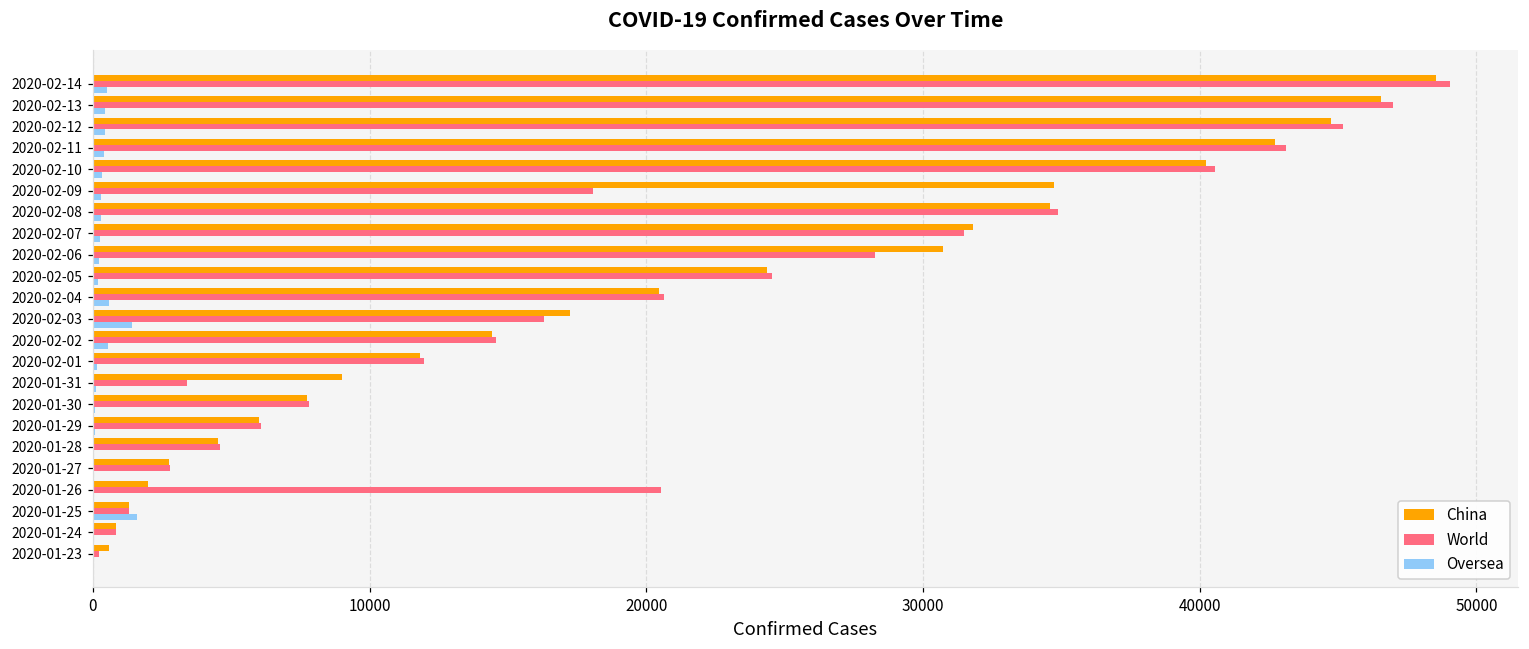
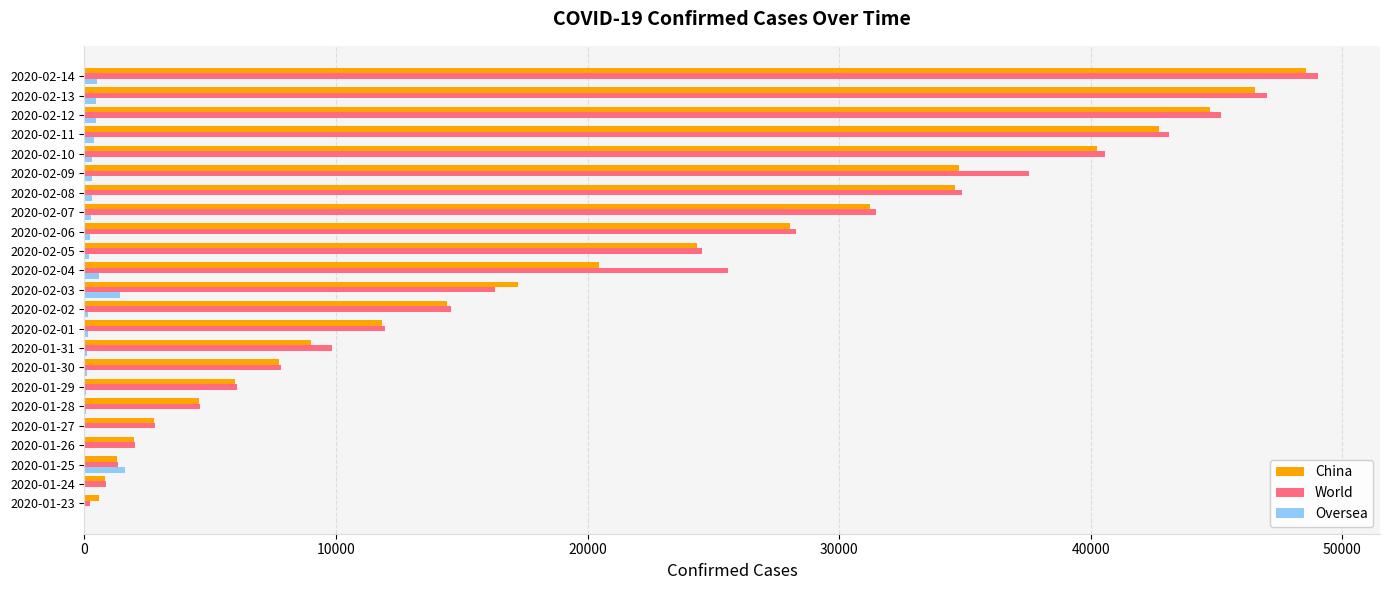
World, 2020-02-09: 18100 -> 37600
China, 2020-02-07: 31800 -> 31200
China, 2020-02-06: 30700 -> 28100
World, 2020-02-04: 20600 -> 25600
Oversea, 2020-02-02: 600 -> 100
World, 2020-01-31: 3400 -> 9800
World, 2020-01-26: 20500 -> 2000
